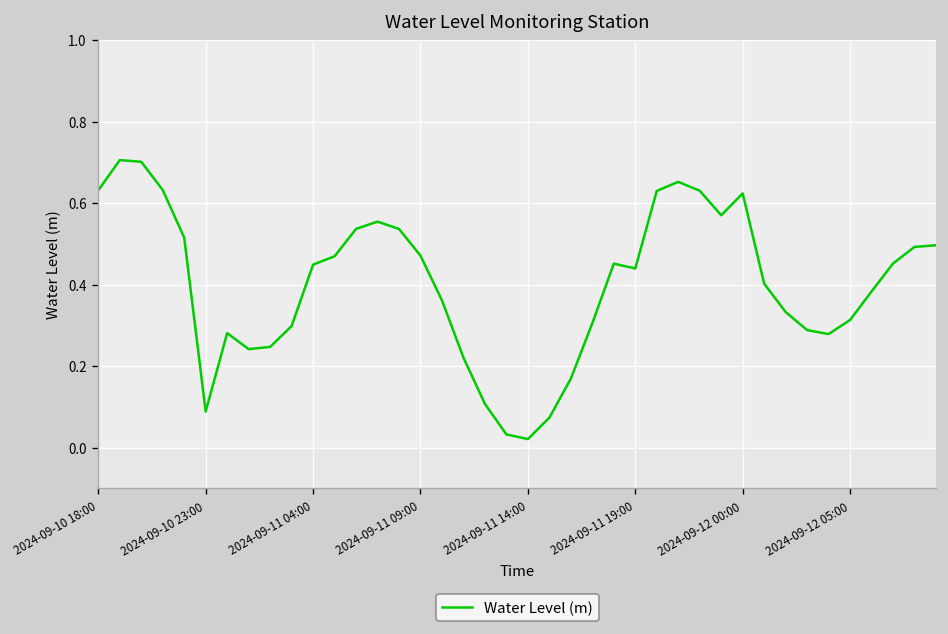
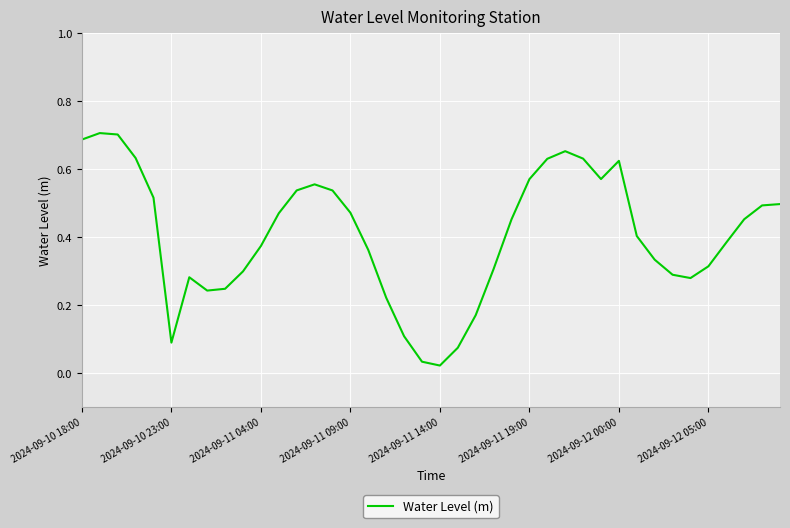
2024-09-10 18:00: 0.63 -> 0.69
2024-09-11 04:00: 0.45 -> 0.37
2024-09-11 19:00: 0.44 -> 0.57
